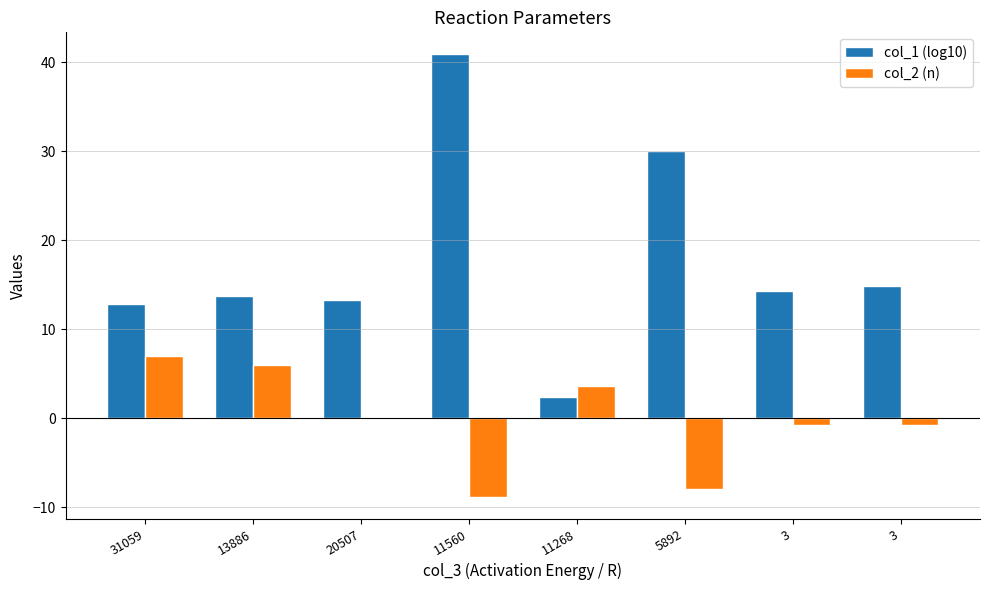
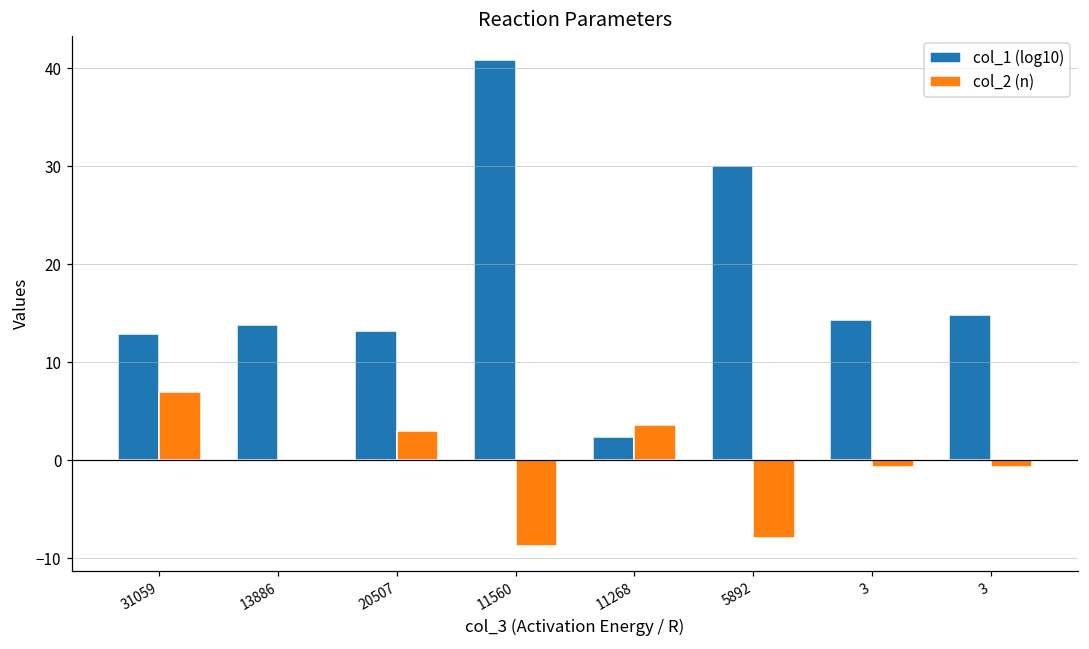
col_2 (n), 13886: 6 -> 0
col_2 (n), 20507: 0 -> 3
